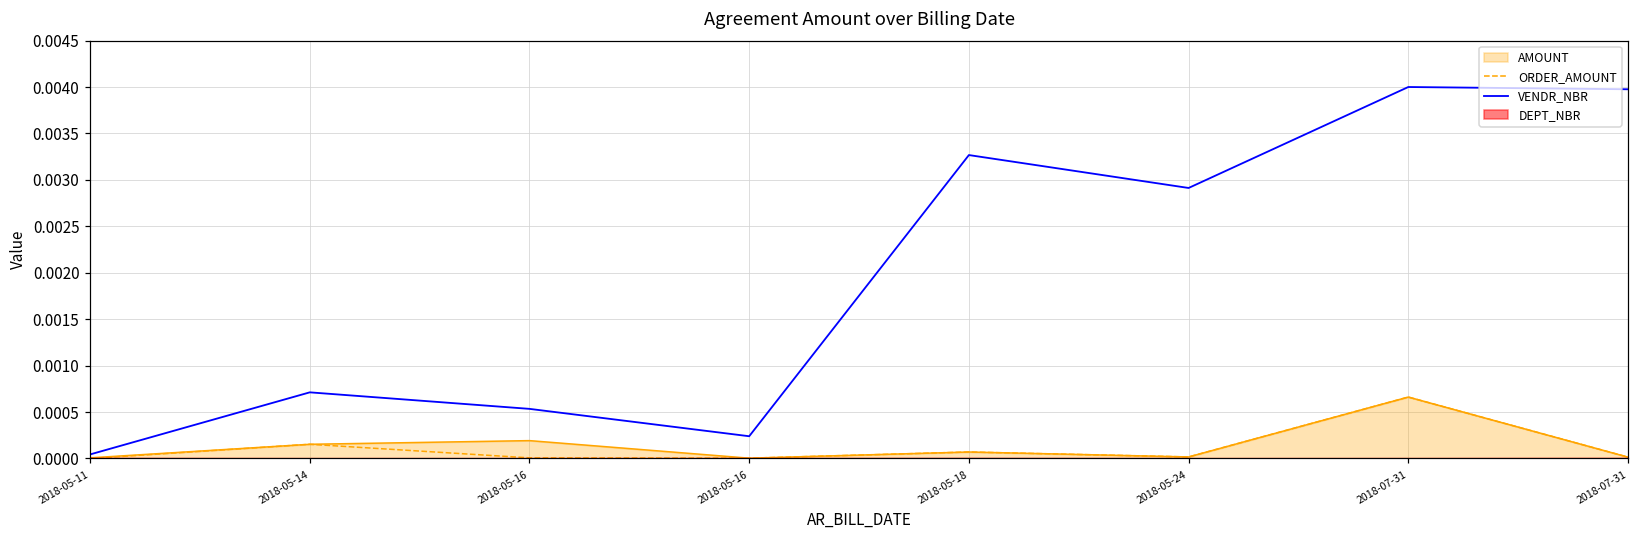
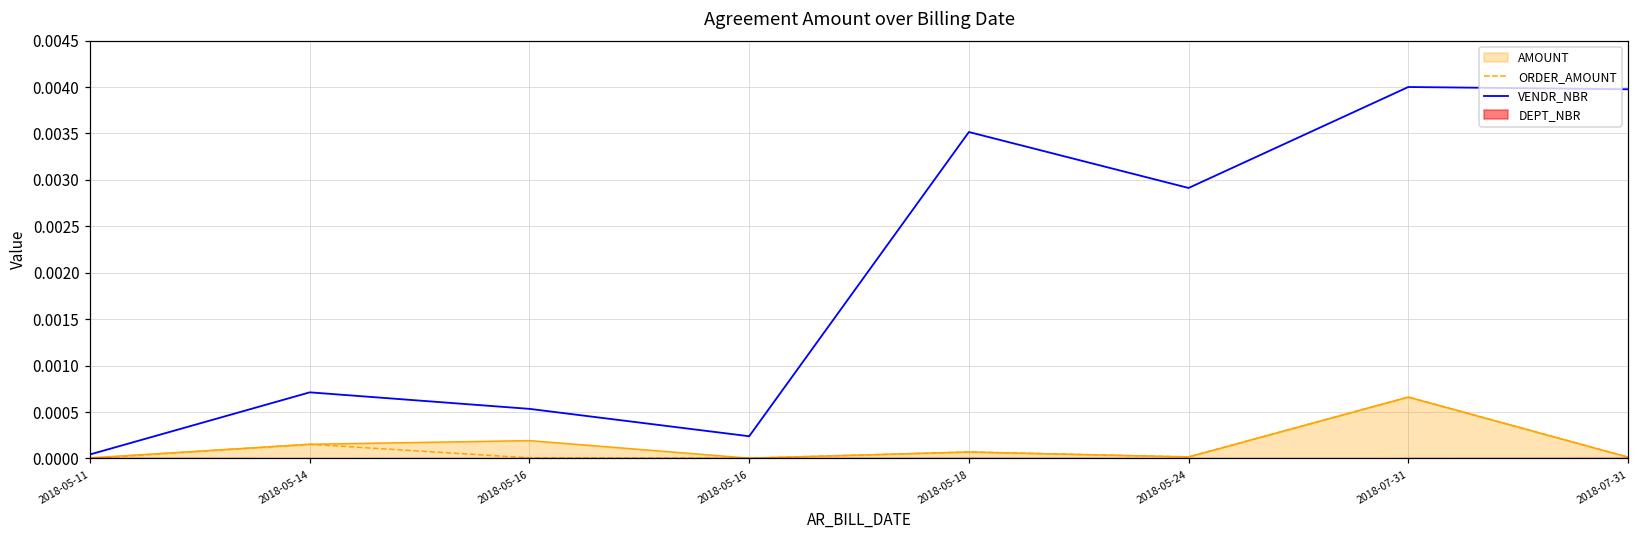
VENDR_NBR, 2018-05-18: 0.0033 -> 0.0035
